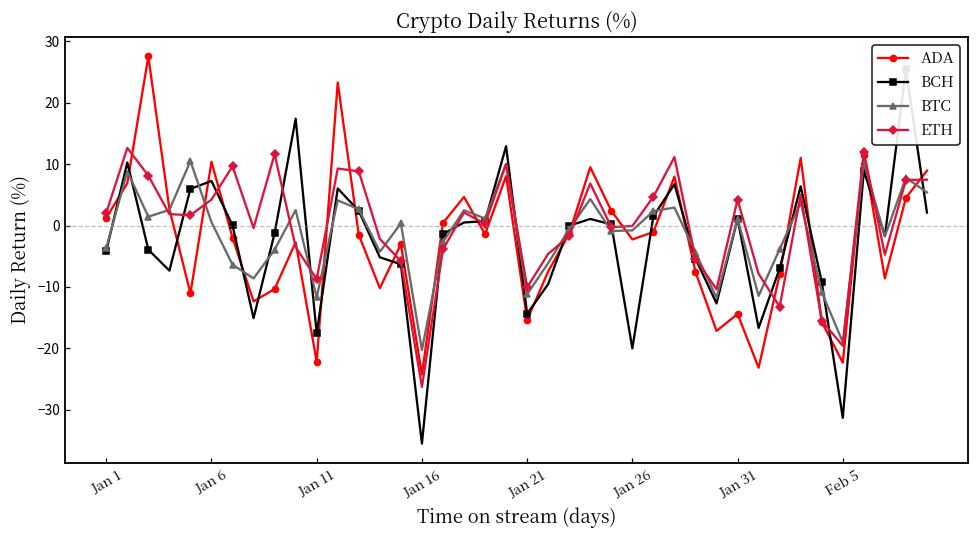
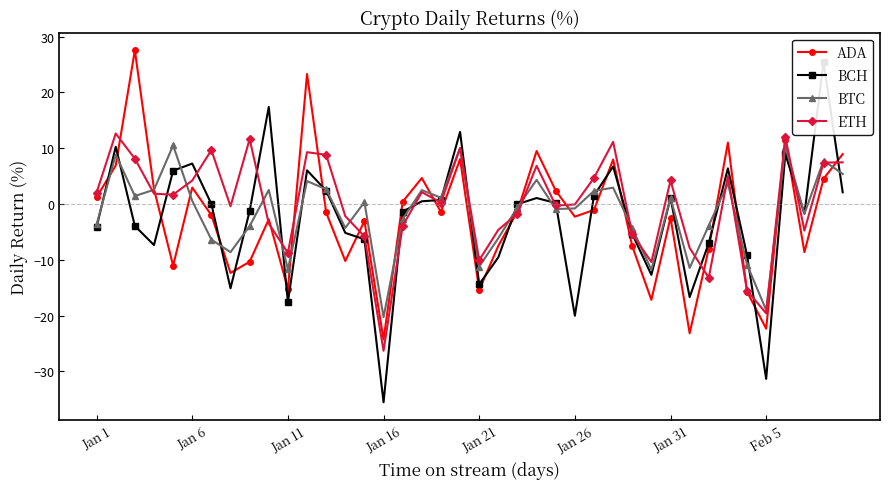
ADA, Jan 6: 10 -> 3
ADA, Jan 11: -22 -> -15
ADA, Jan 31: -14 -> -2
